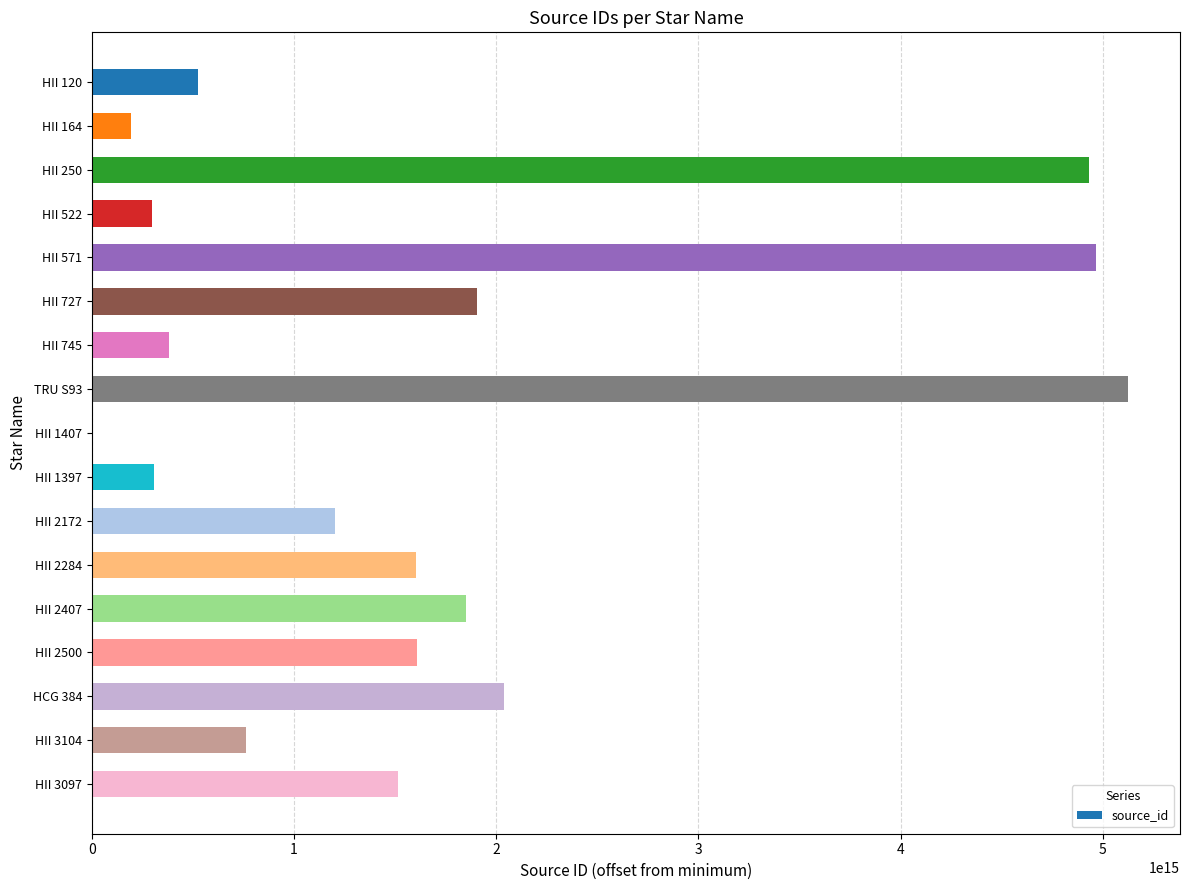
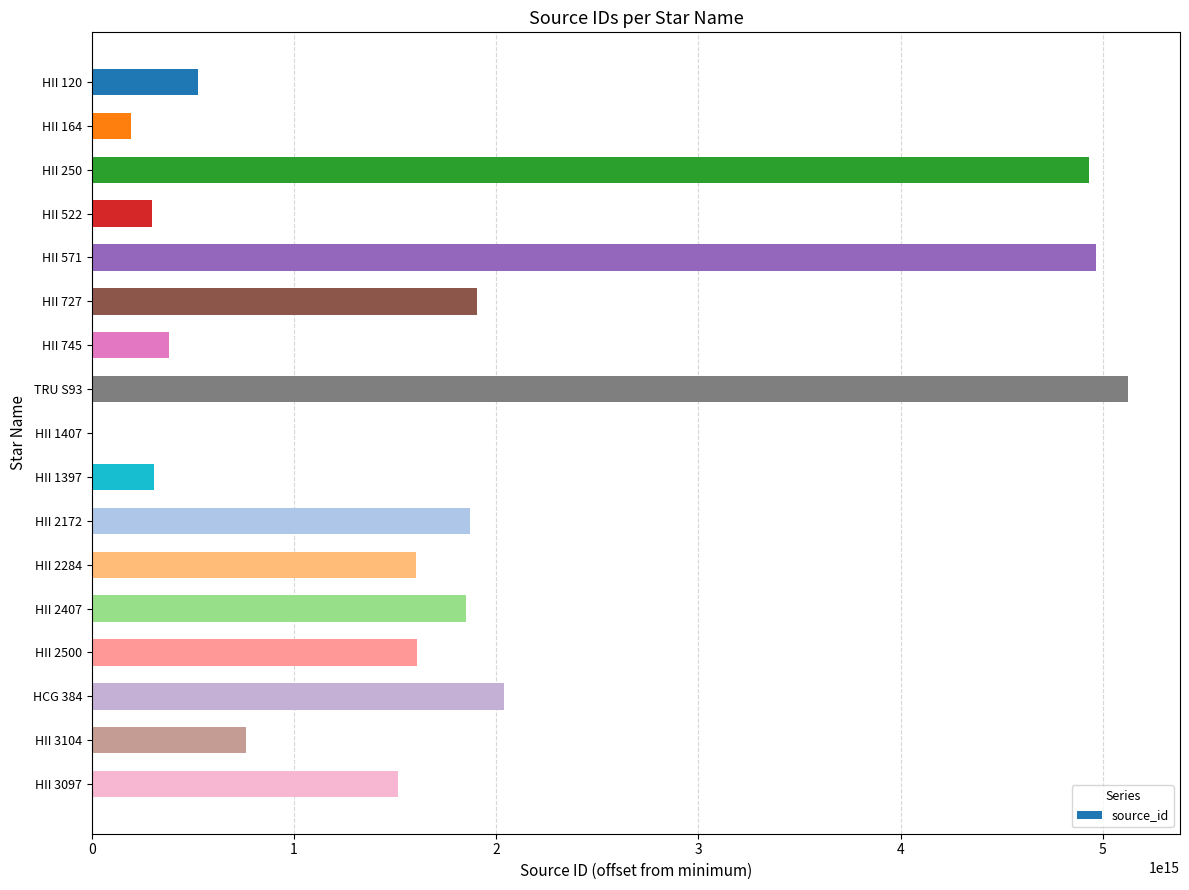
HII 2172: 1200000000000000 -> 1870000000000000
